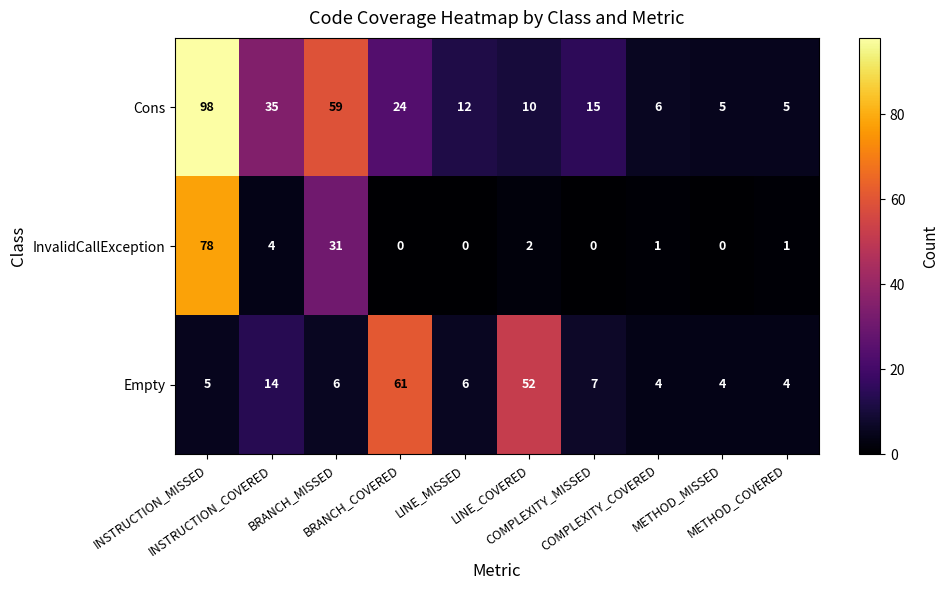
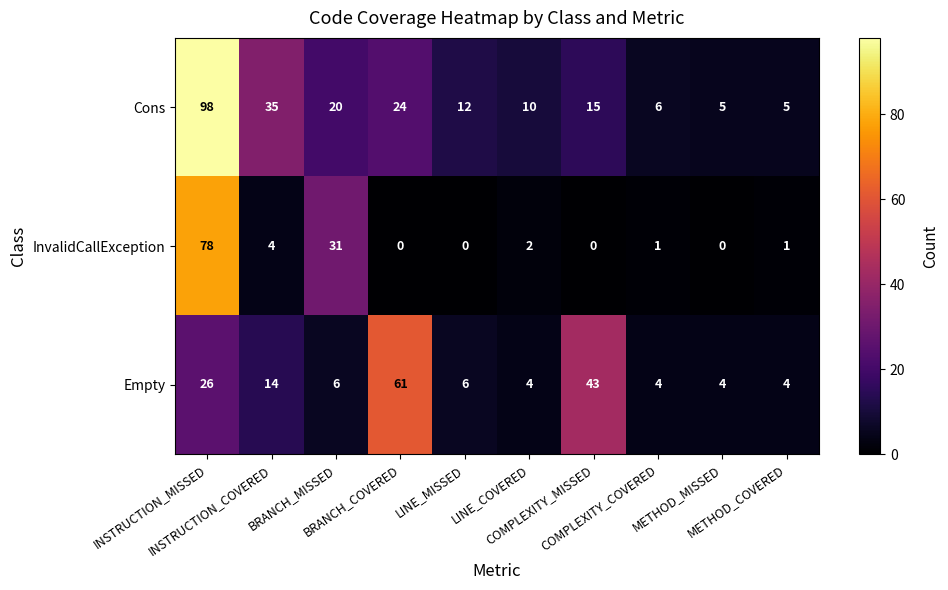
Cons, BRANCH_MISSED: 59 -> 20
Empty, INSTRUCTION_MISSED: 5 -> 26
Empty, LINE_COVERED: 52 -> 4
Empty, COMPLEXITY_MISSED: 7 -> 43
